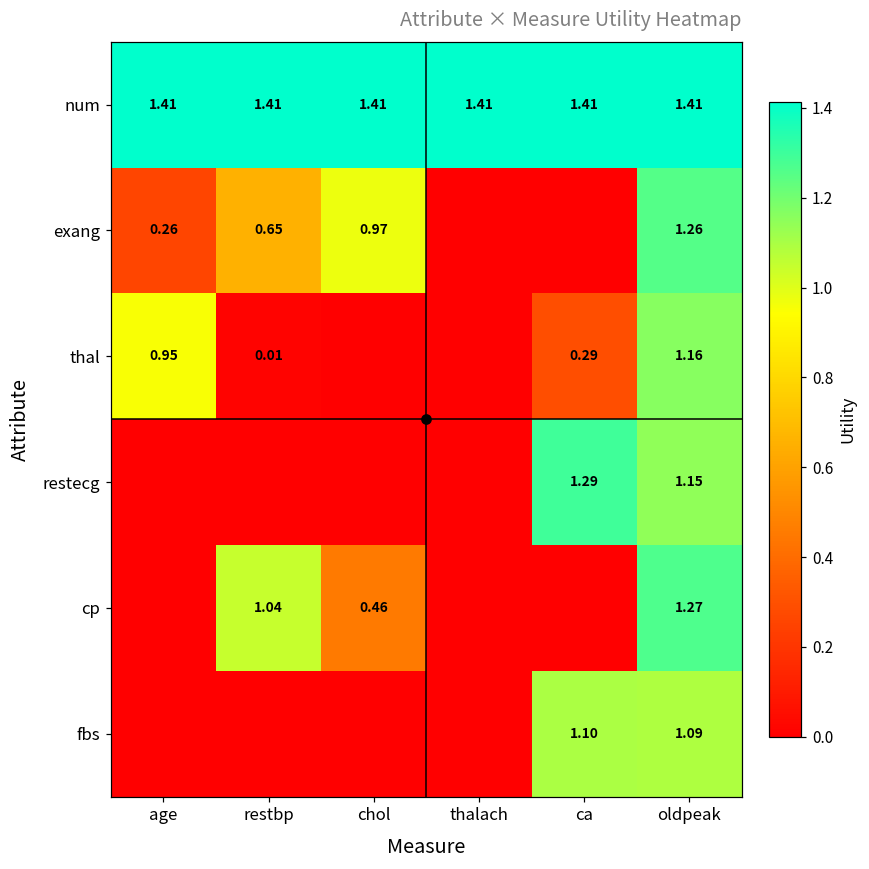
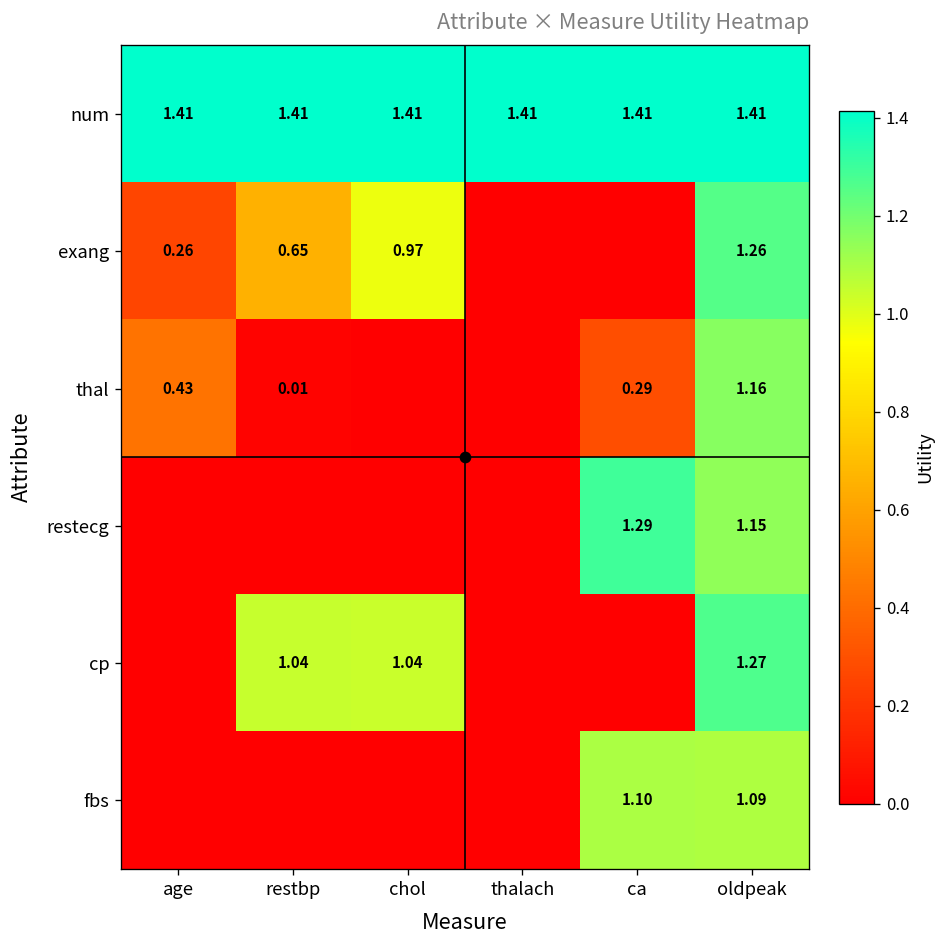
thal, age: 0.95 -> 0.43
cp, chol: 0.46 -> 1.04
